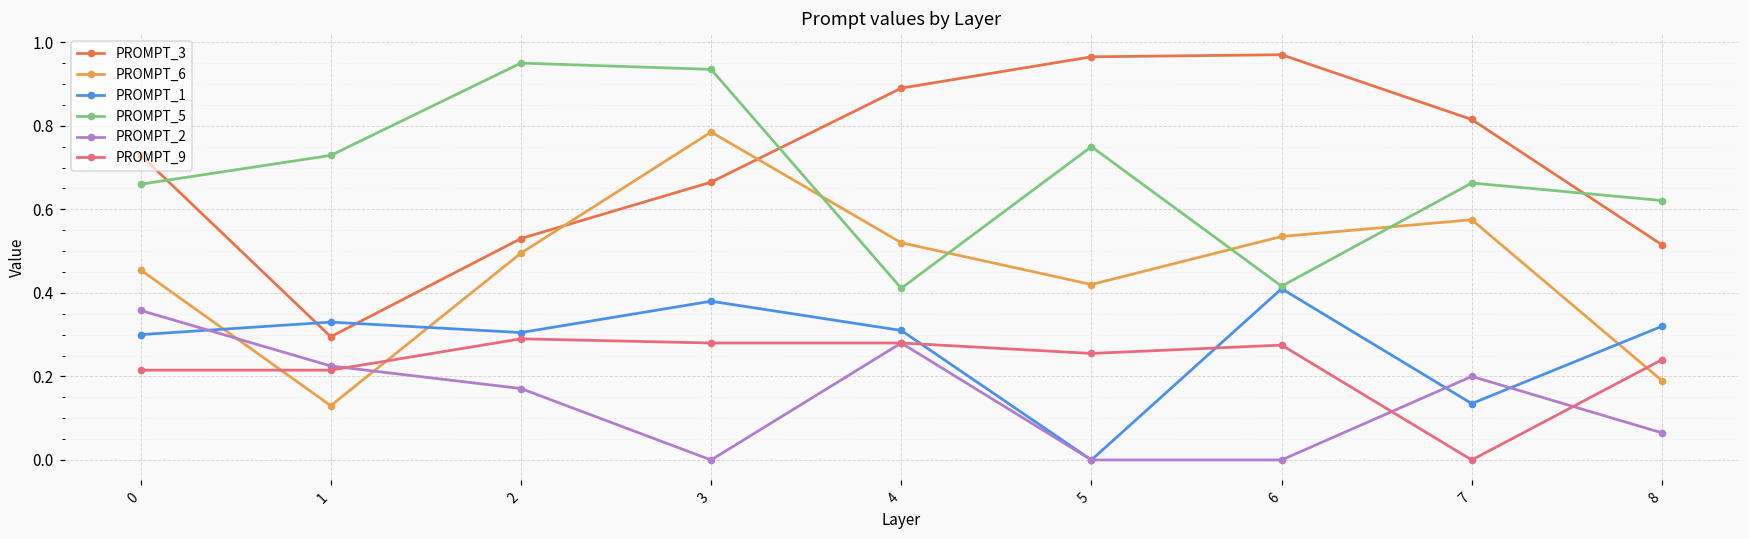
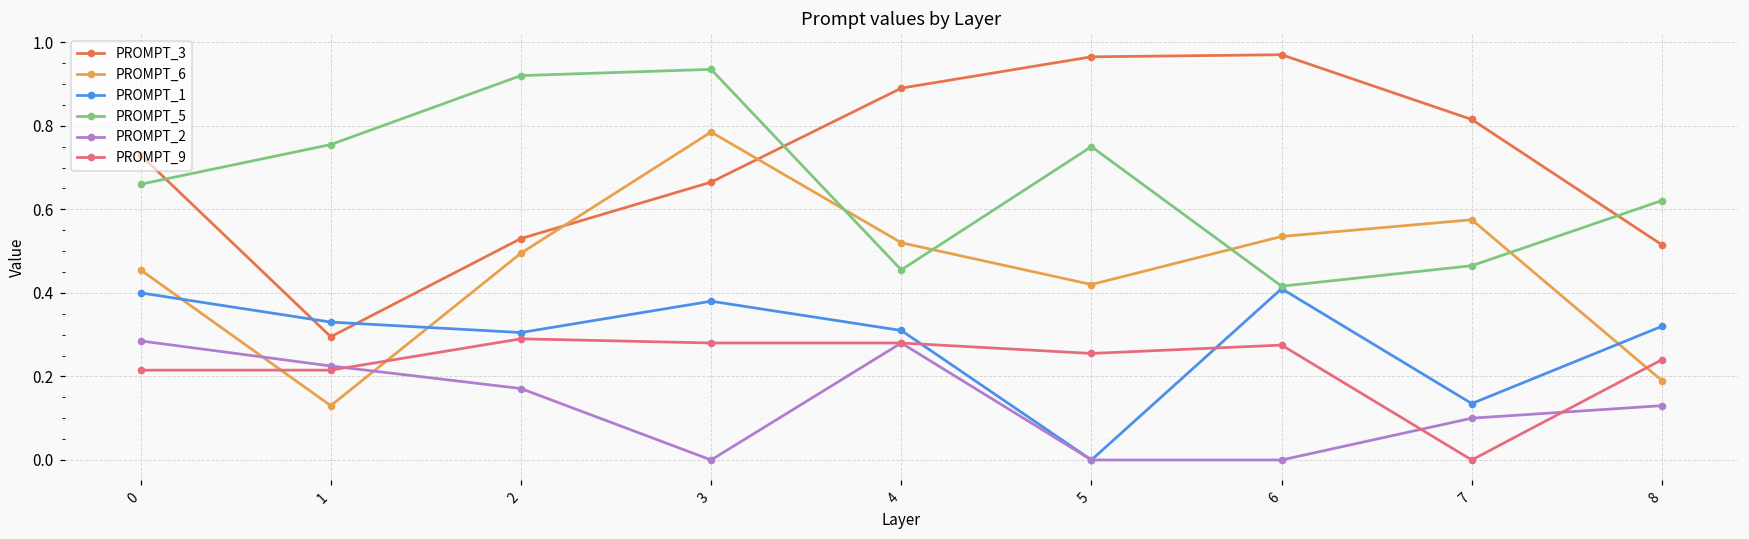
PROMPT_1, 0: 0.3 -> 0.4
PROMPT_2, 0: 0.36 -> 0.29
PROMPT_5, 1: 0.73 -> 0.76
PROMPT_5, 2: 0.95 -> 0.92
PROMPT_5, 4: 0.41 -> 0.46
PROMPT_5, 7: 0.66 -> 0.47
PROMPT_2, 7: 0.2 -> 0.1
PROMPT_2, 8: 0.07 -> 0.13
